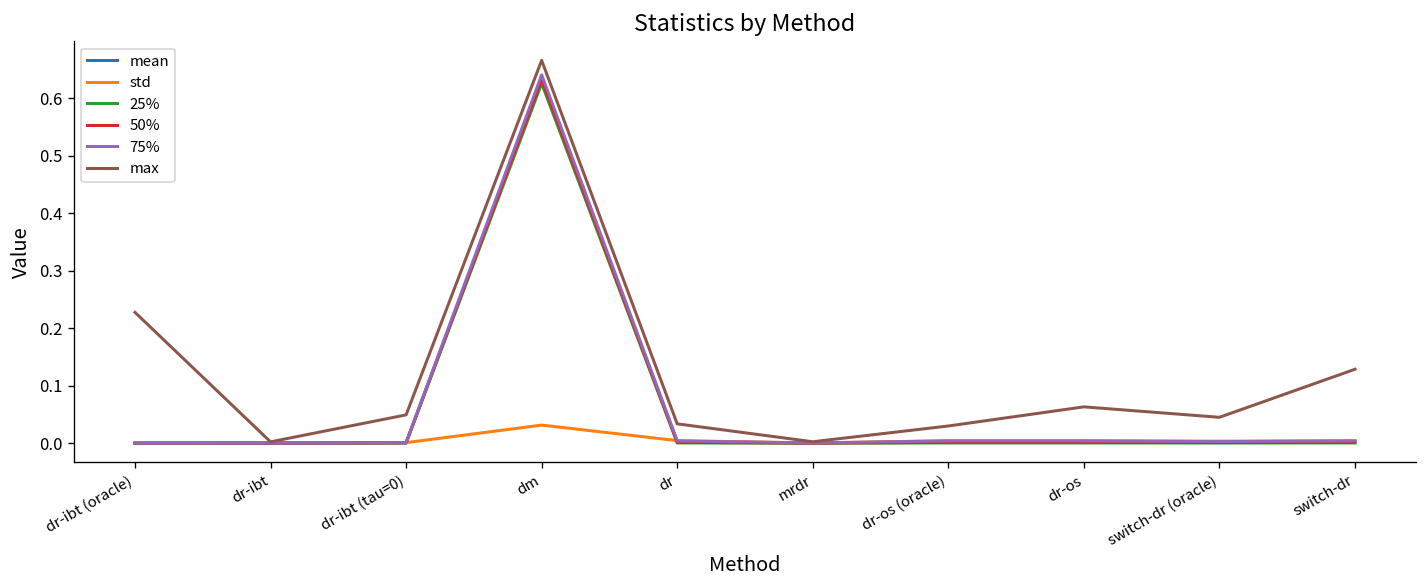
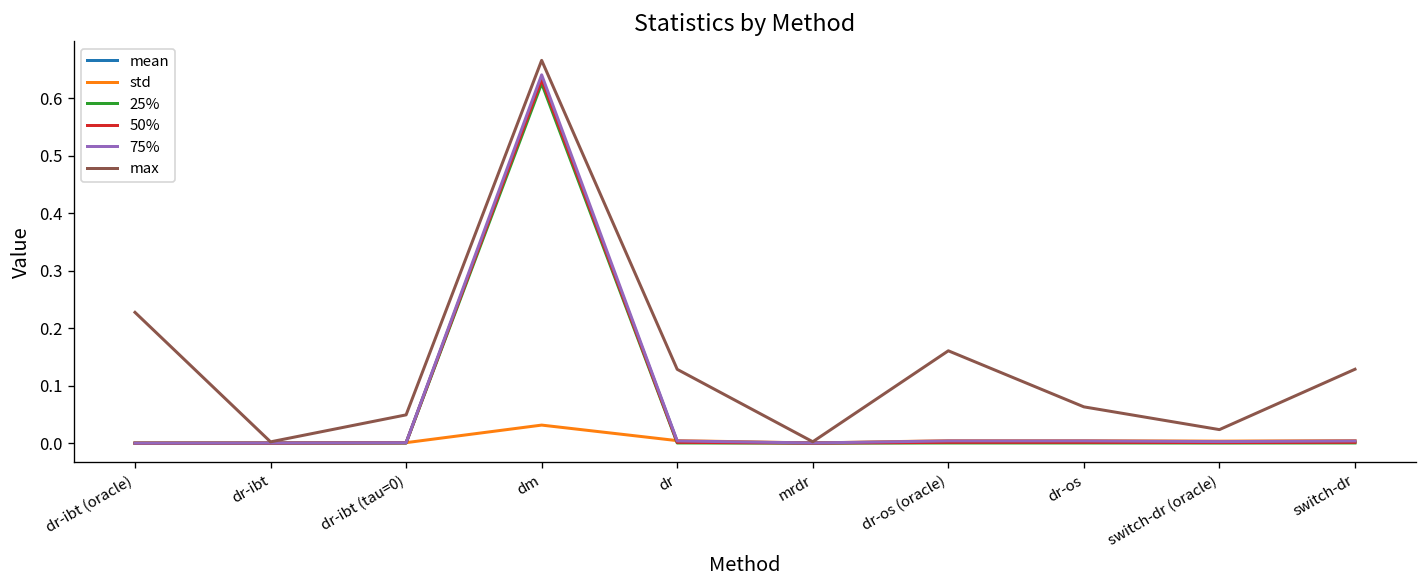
max, dr: 0.03 -> 0.13
max, dr-os (oracle): 0.03 -> 0.16
max, switch-dr (oracle): 0.04 -> 0.02
